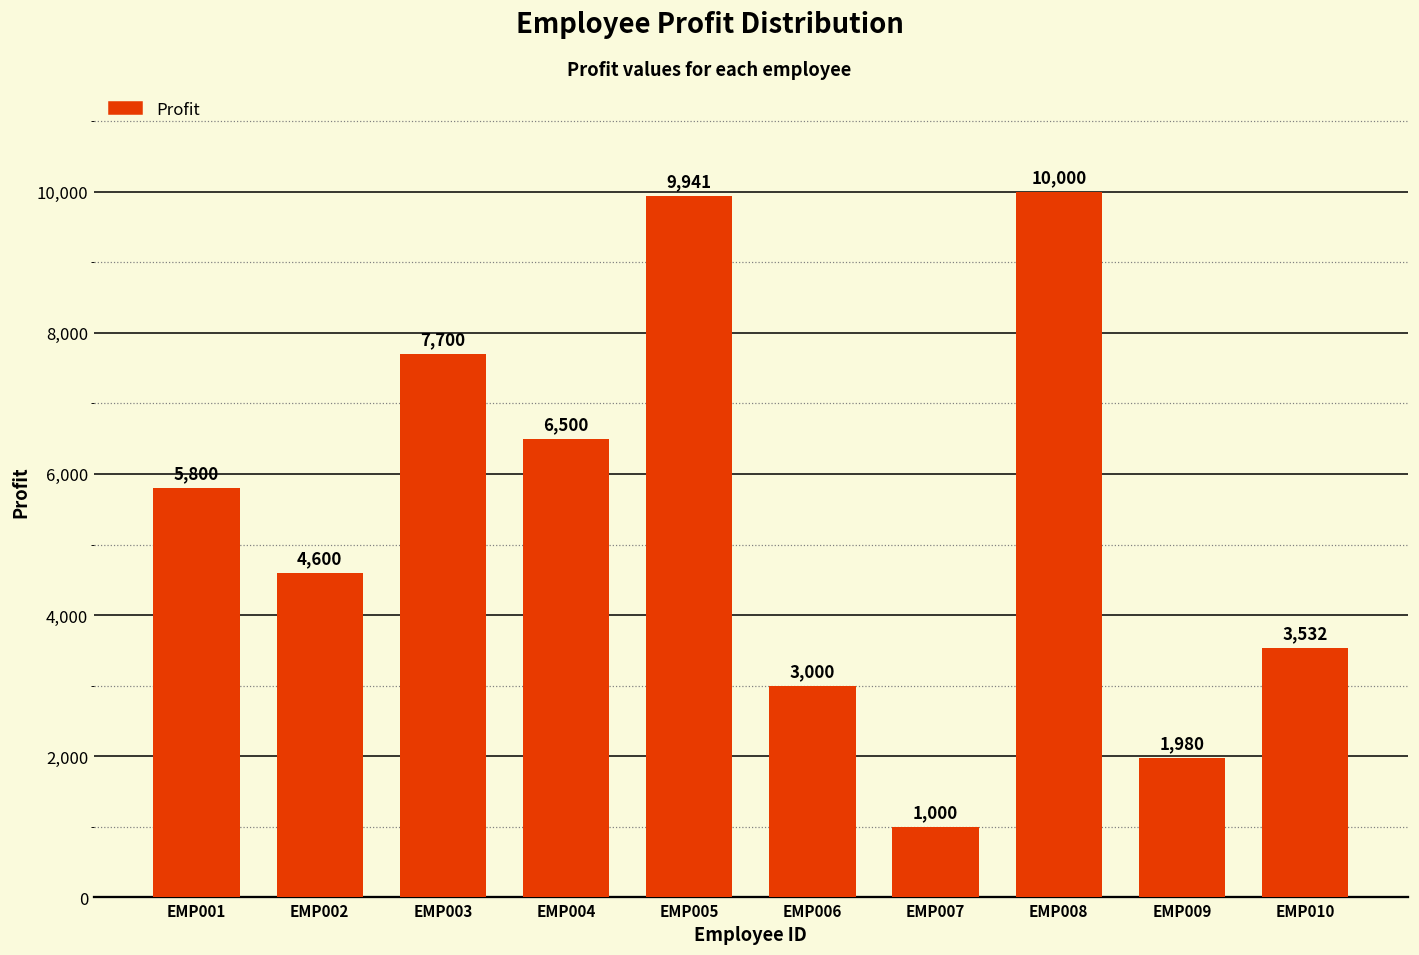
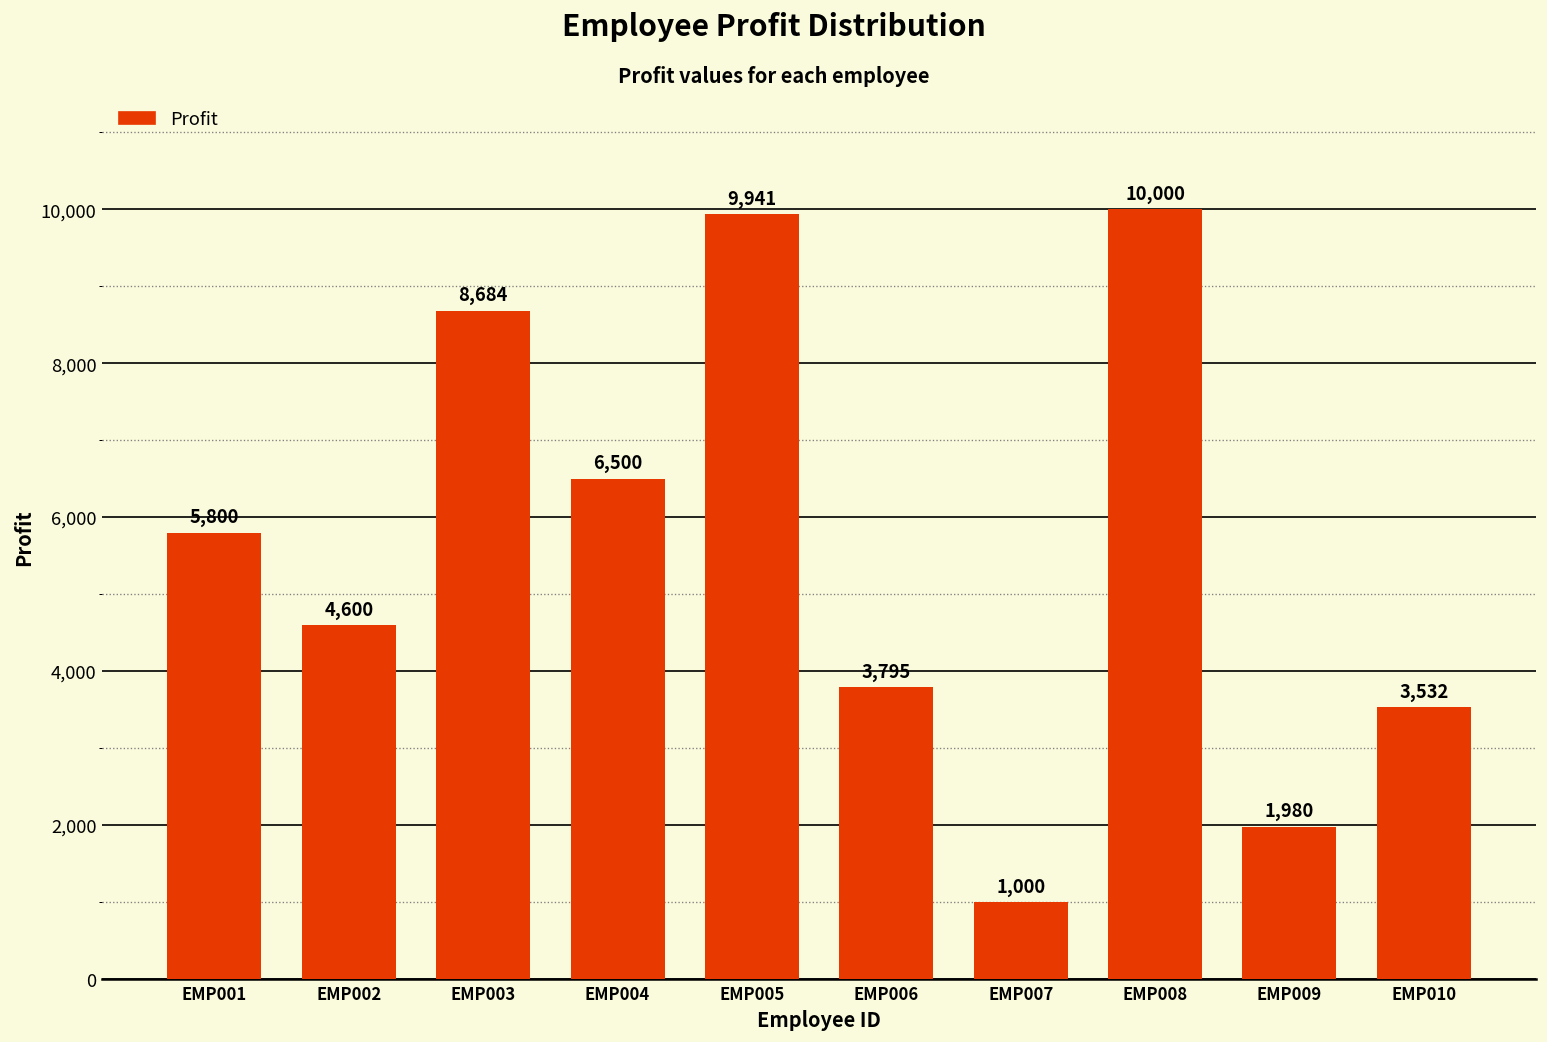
EMP003: 7,700 -> 8,684
EMP006: 3,000 -> 3,795
